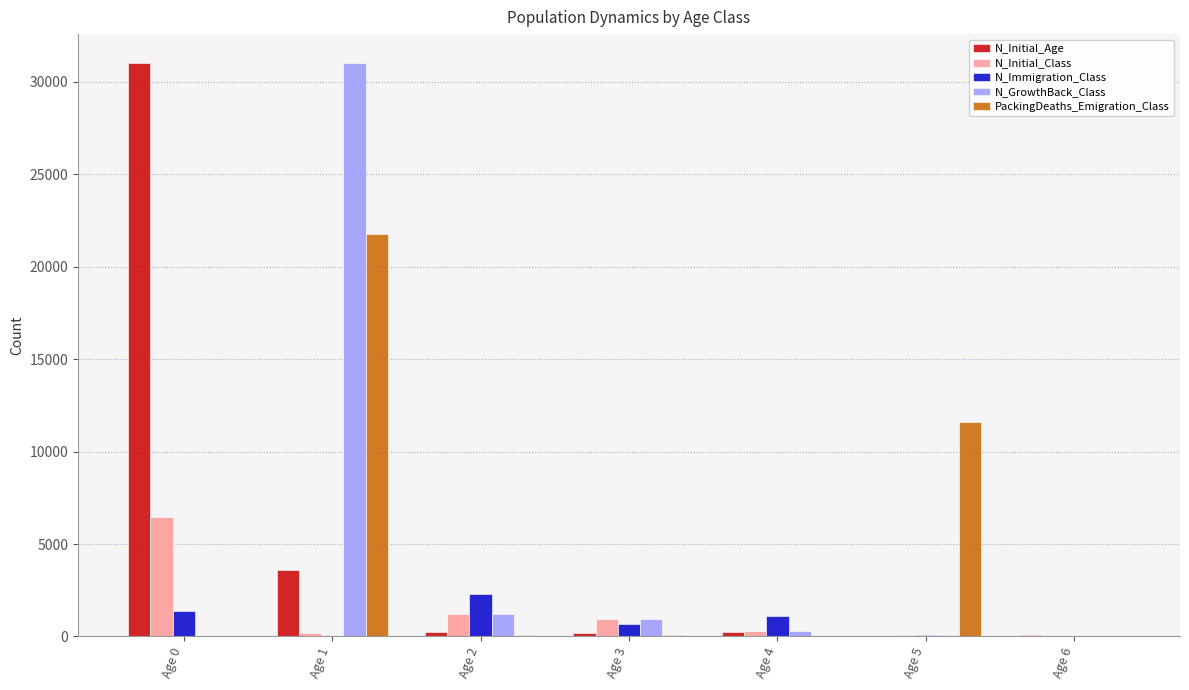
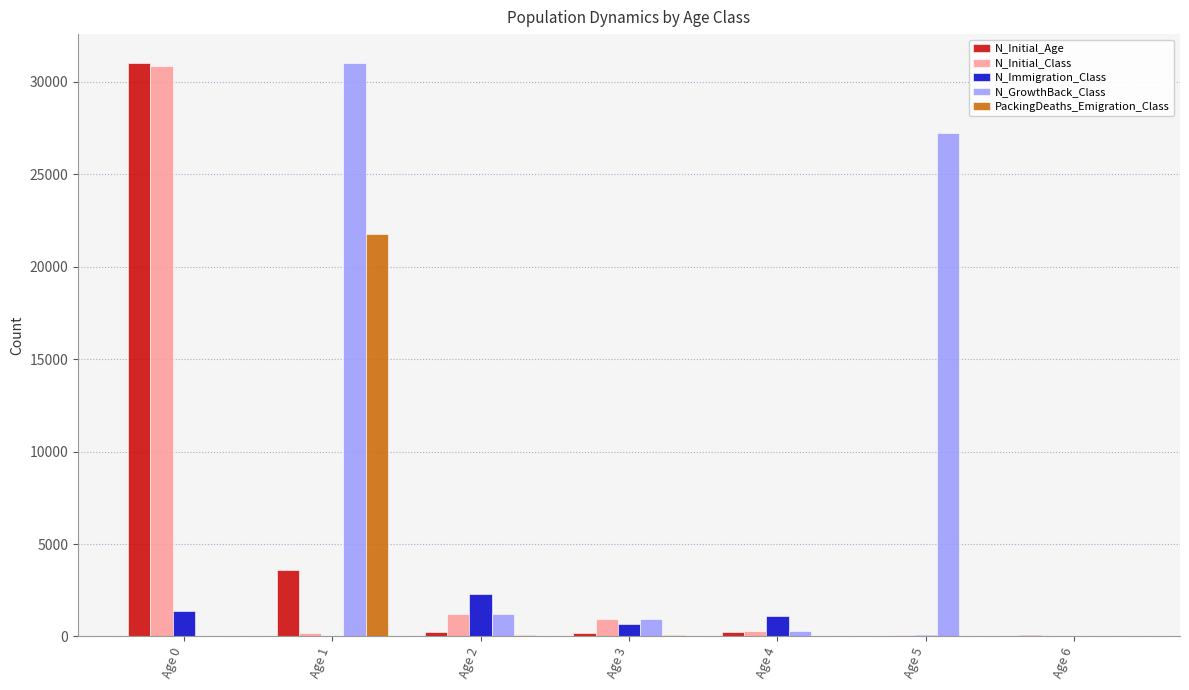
N_Initial_Class, Age 0: 6400 -> 30800
N_GrowthBack_Class, Age 5: 100 -> 27300
PackingDeaths_Emigration_Class, Age 5: 11600 -> 0
